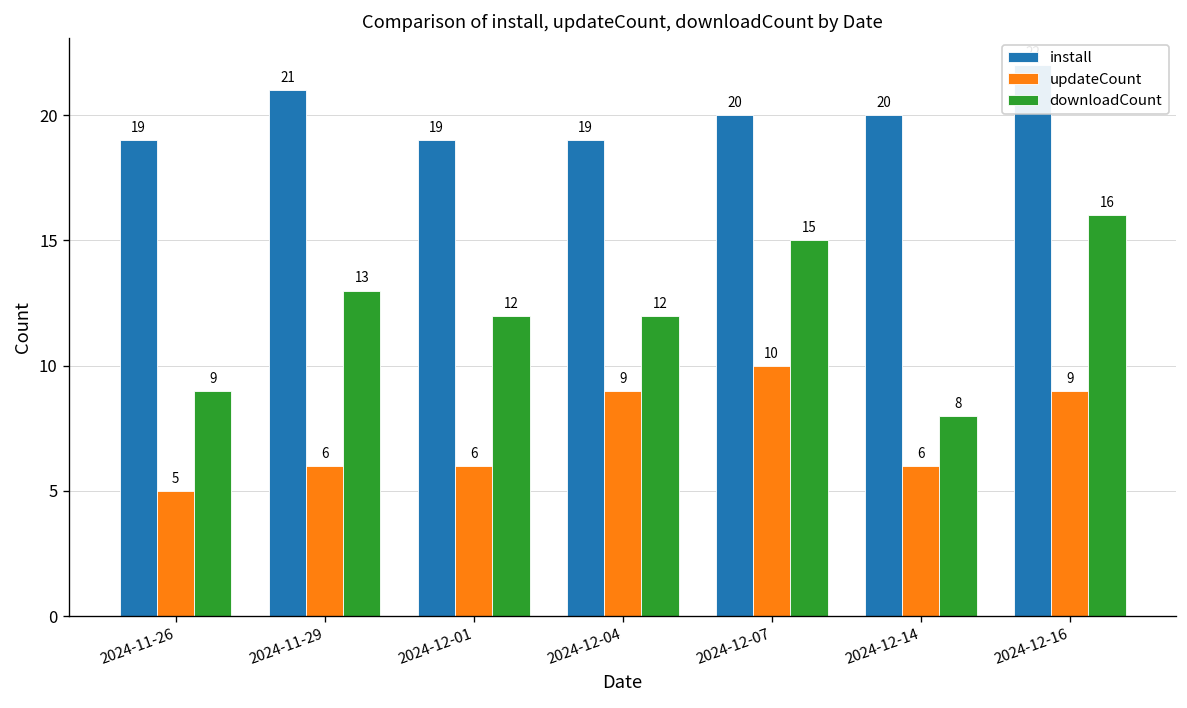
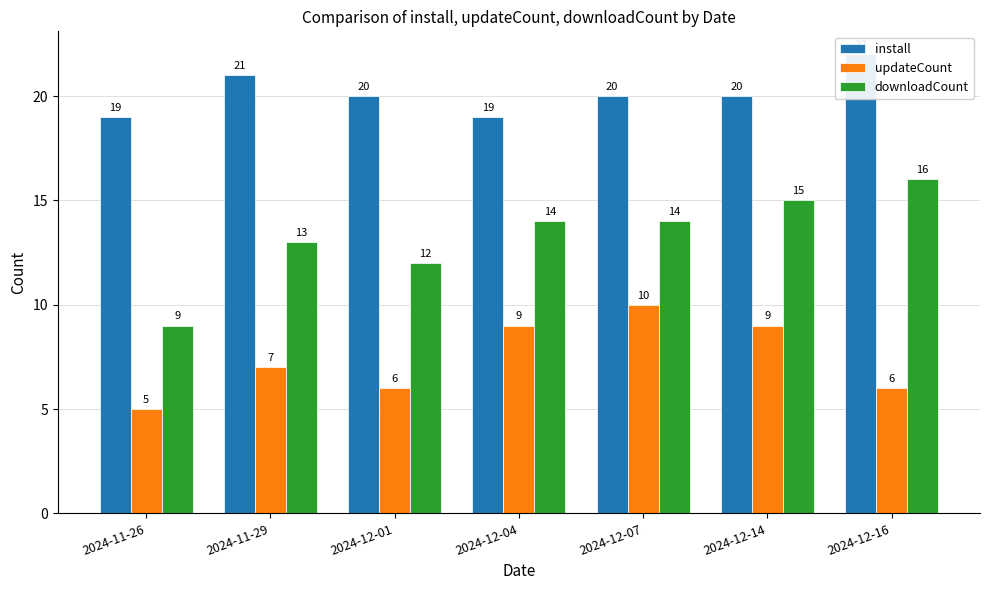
updateCount, 2024-11-29: 6 -> 7
install, 2024-12-01: 19 -> 20
downloadCount, 2024-12-04: 12 -> 14
downloadCount, 2024-12-07: 15 -> 14
updateCount, 2024-12-14: 6 -> 9
downloadCount, 2024-12-14: 8 -> 15
updateCount, 2024-12-16: 9 -> 6
